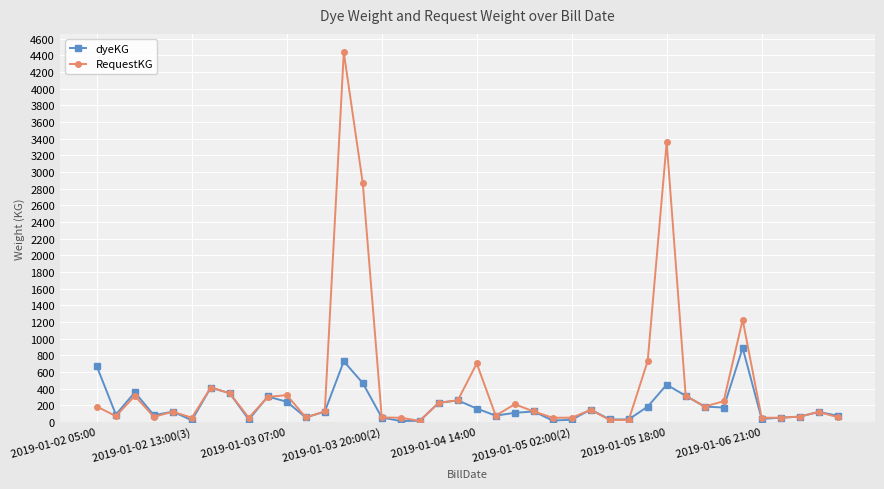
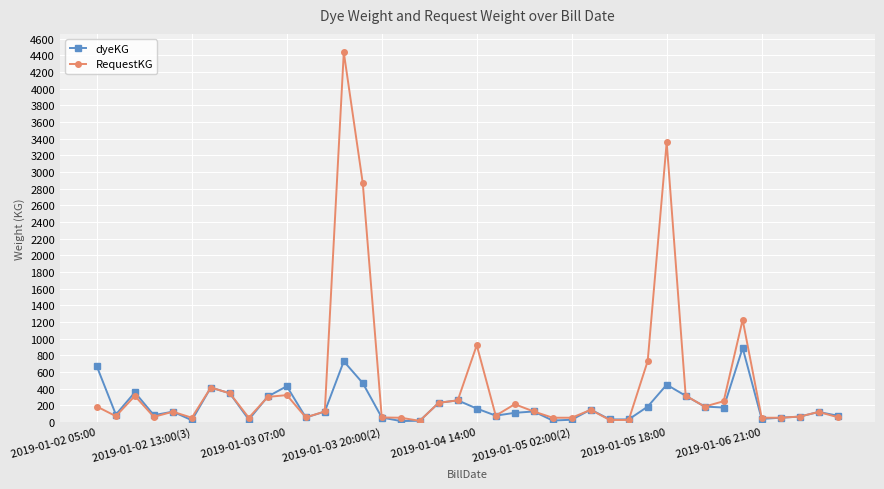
dyeKG, 2019-01-03 07:00: 200 -> 400
RequestKG, 2019-01-04 14:00: 700 -> 900
